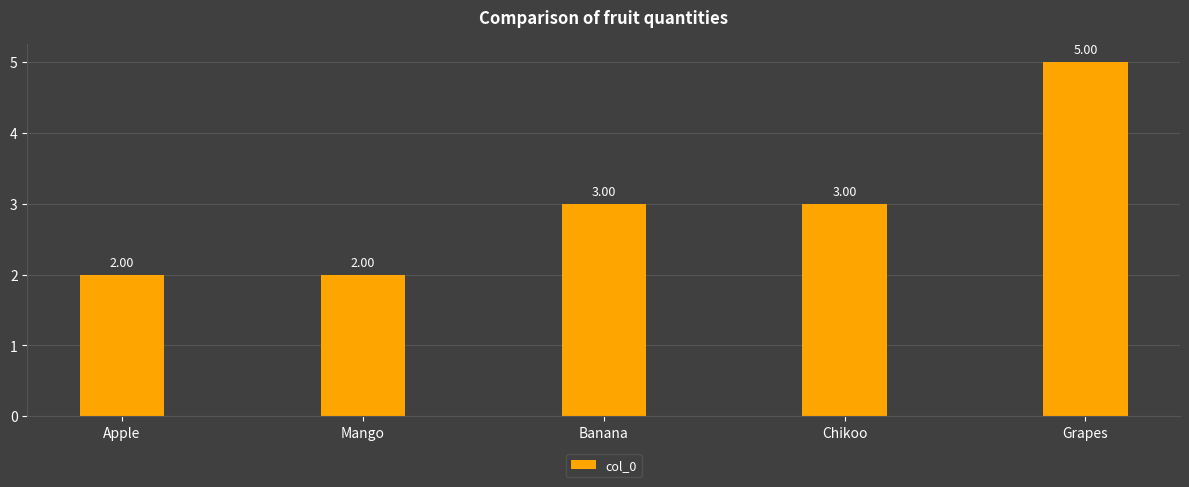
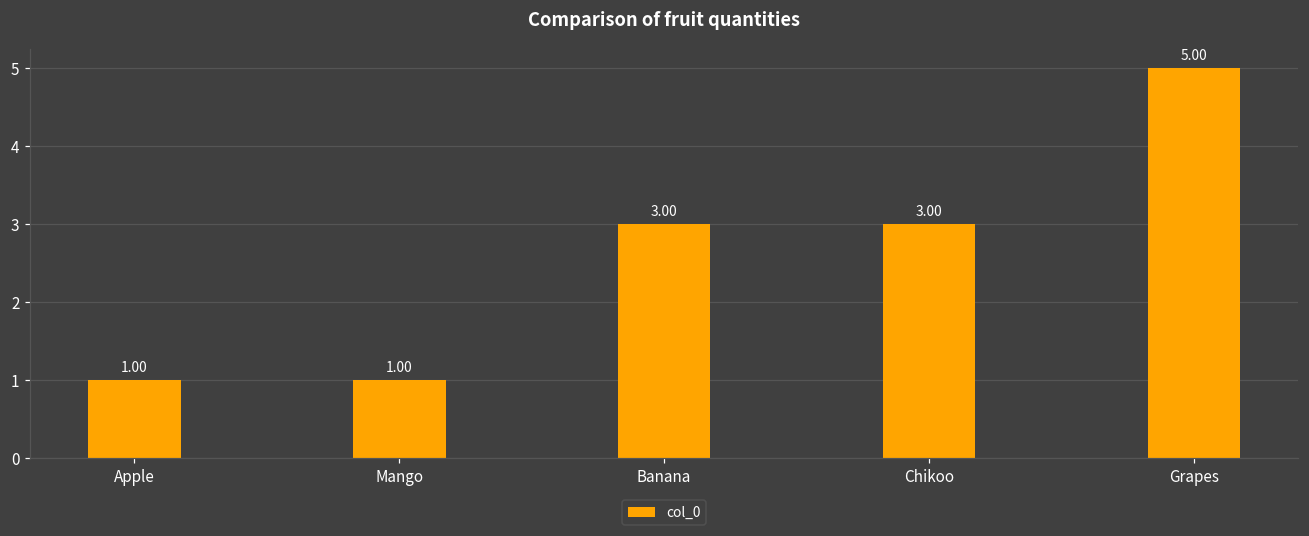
Apple: 2.00 -> 1.00
Mango: 2.00 -> 1.00
